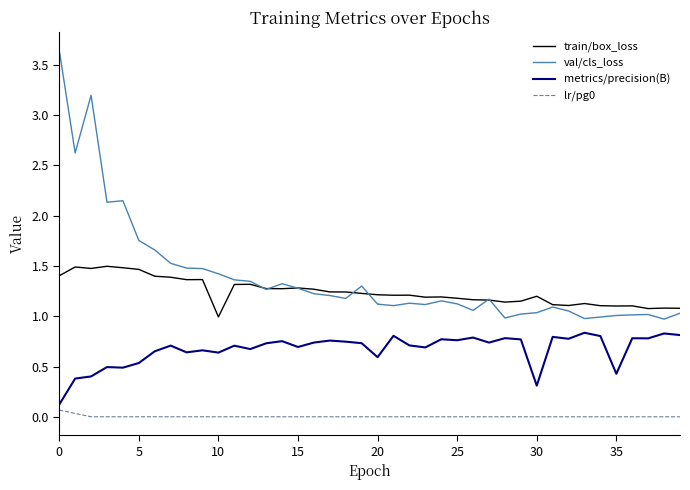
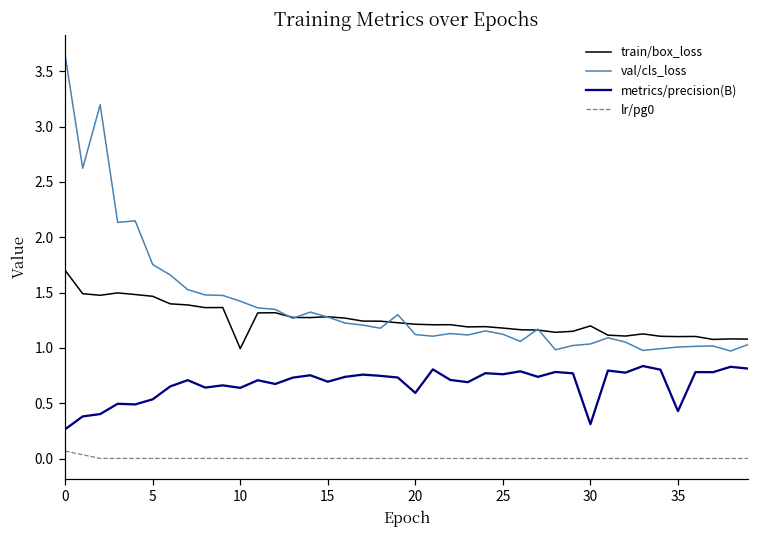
train/box_loss, 0: 1.40 -> 1.70
metrics/precision(B), 0: 0.12 -> 0.26
